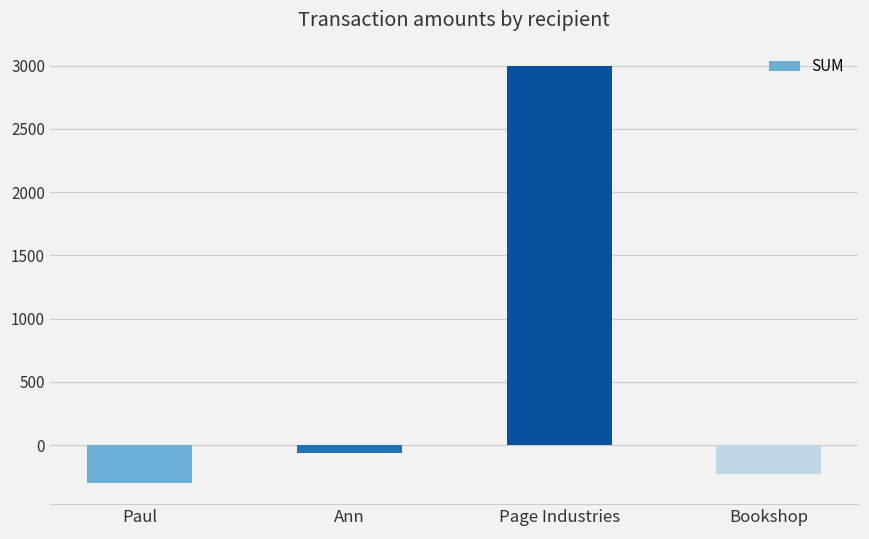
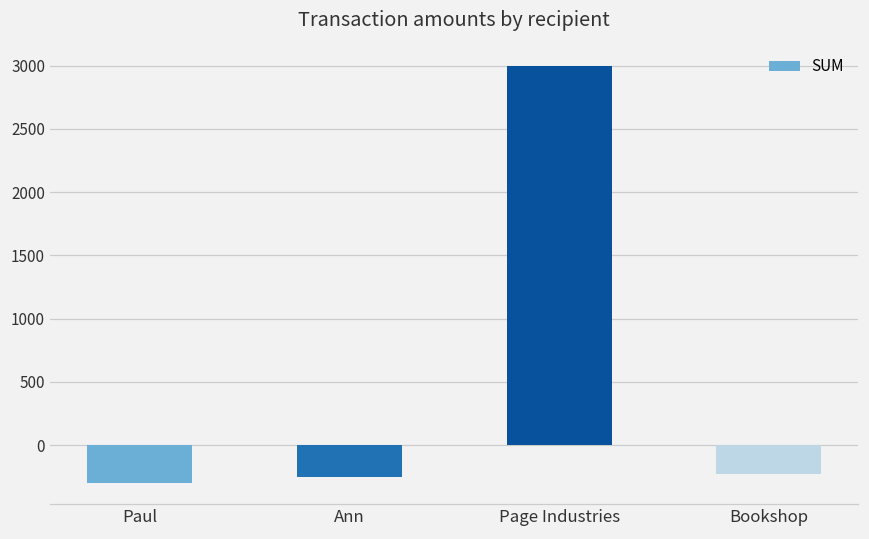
Ann: -60 -> -250
